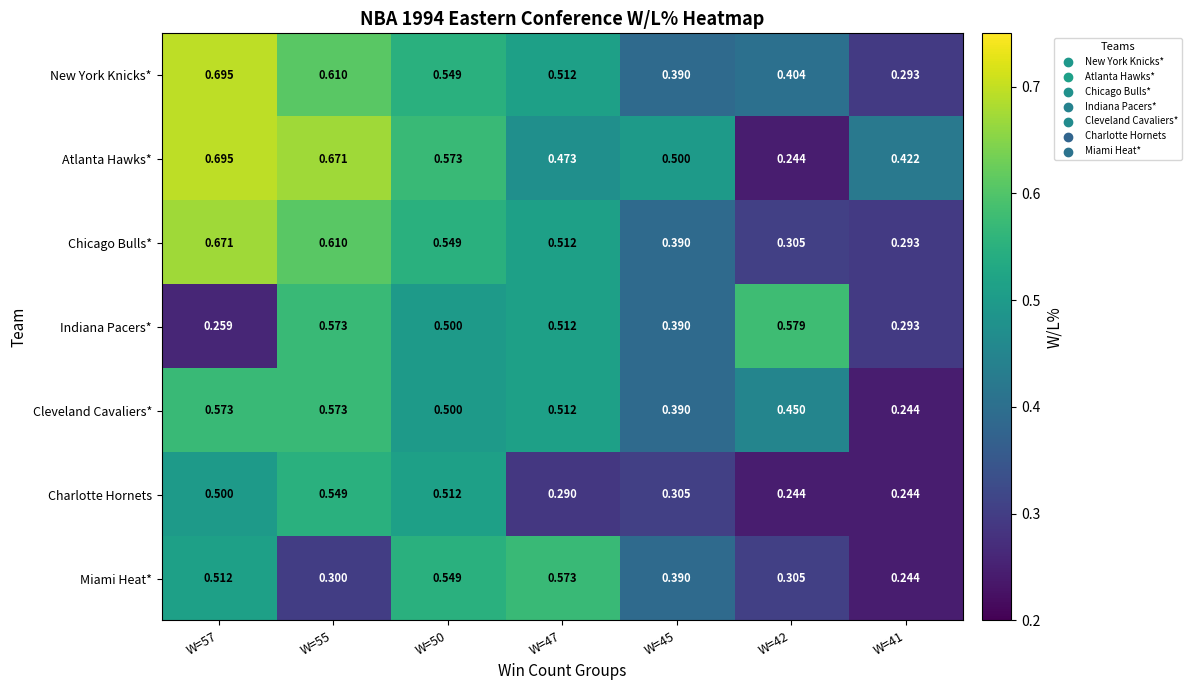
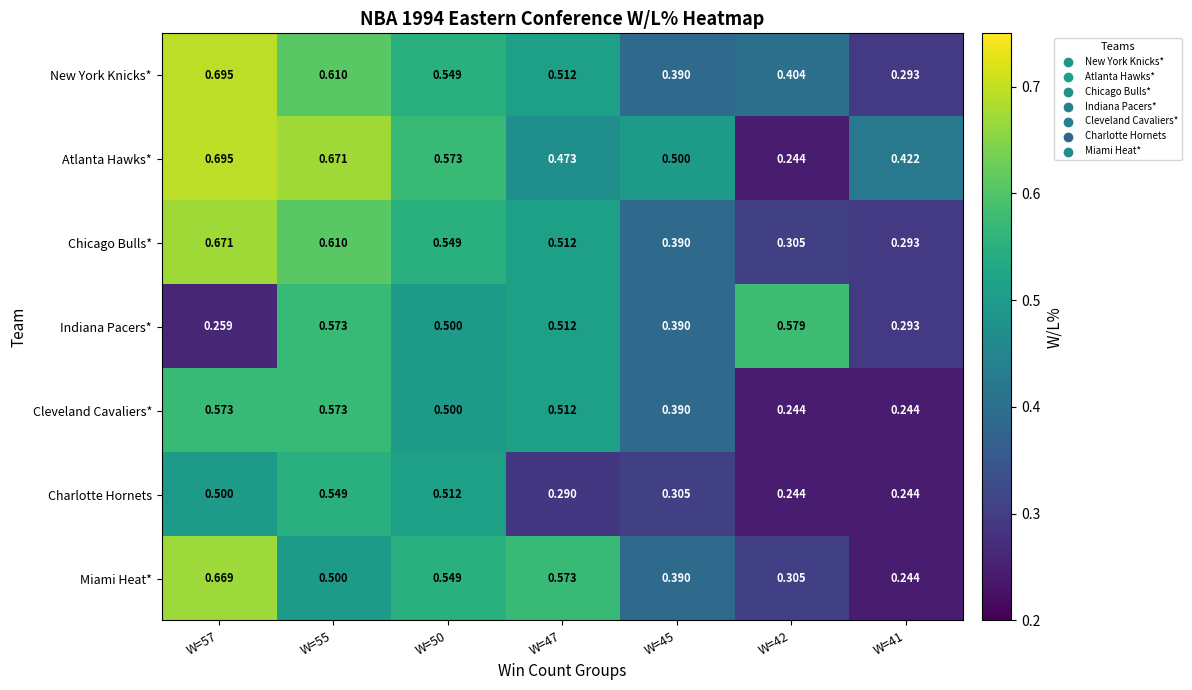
Cleveland Cavaliers*, W=42: 0.450 -> 0.244
Miami Heat*, W=57: 0.512 -> 0.669
Miami Heat*, W=55: 0.300 -> 0.500
